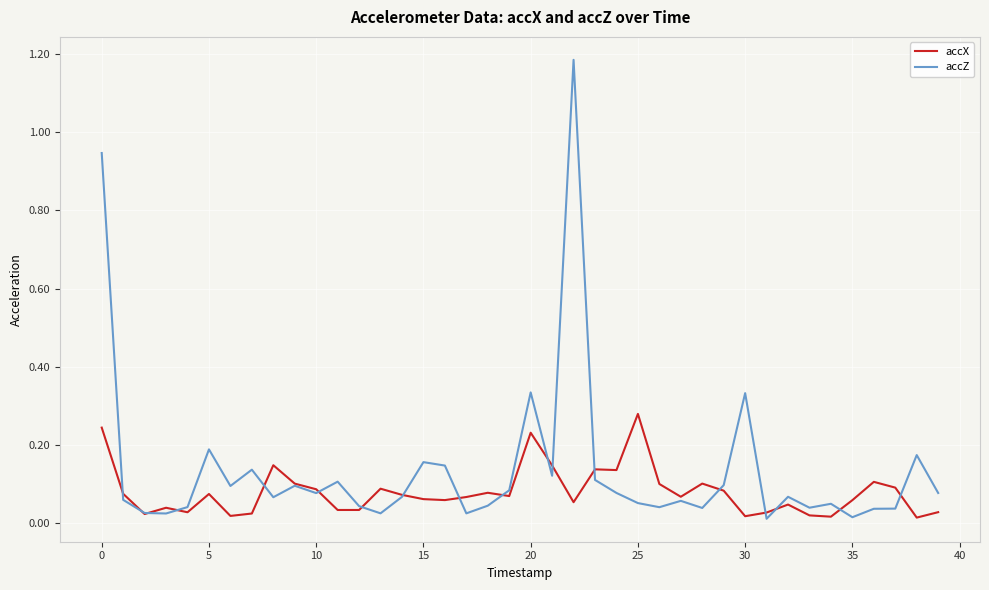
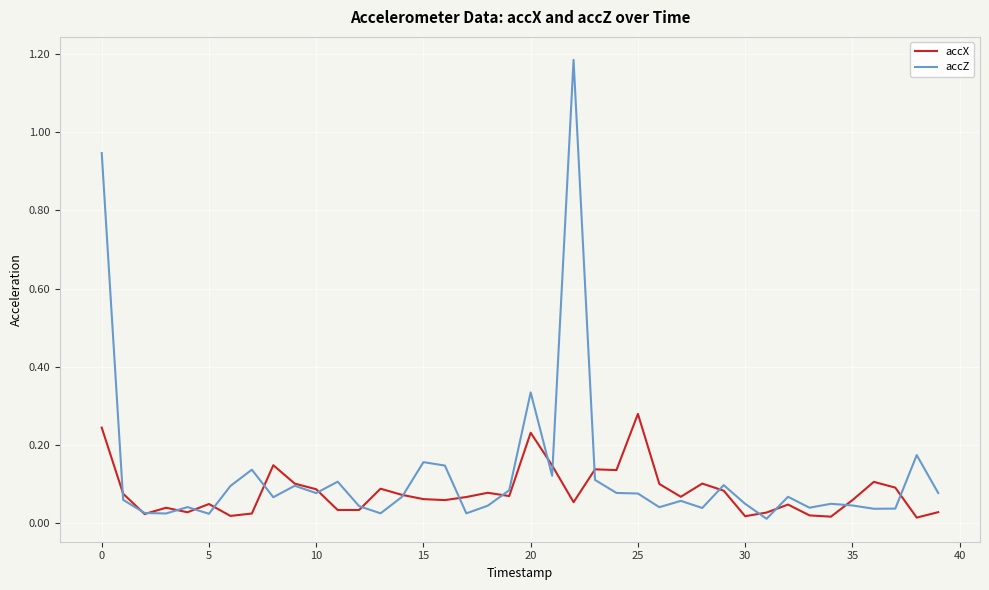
accX, 5: 0.08 -> 0.05
accZ, 5: 0.19 -> 0.02
accZ, 25: 0.05 -> 0.08
accZ, 30: 0.33 -> 0.05
accZ, 35: 0.02 -> 0.05
